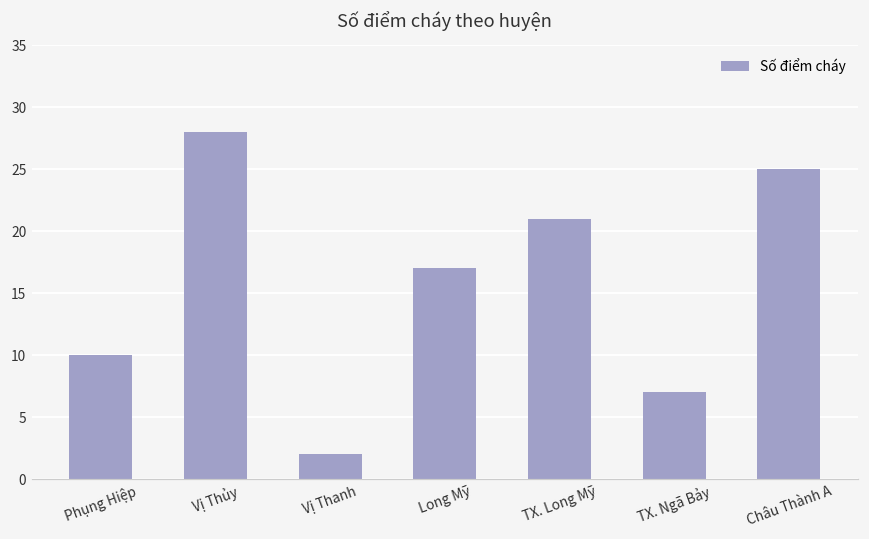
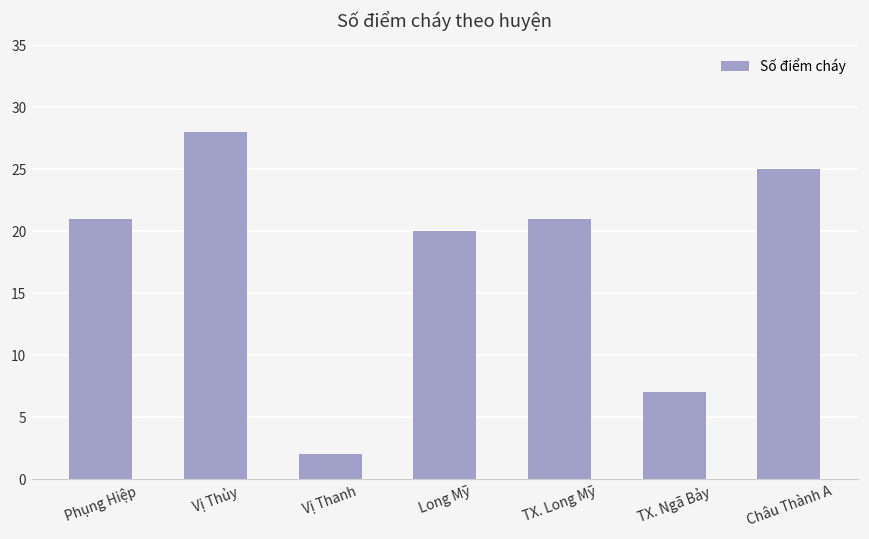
Phụng Hiệp: 10 -> 21
Long Mỹ: 17 -> 20
